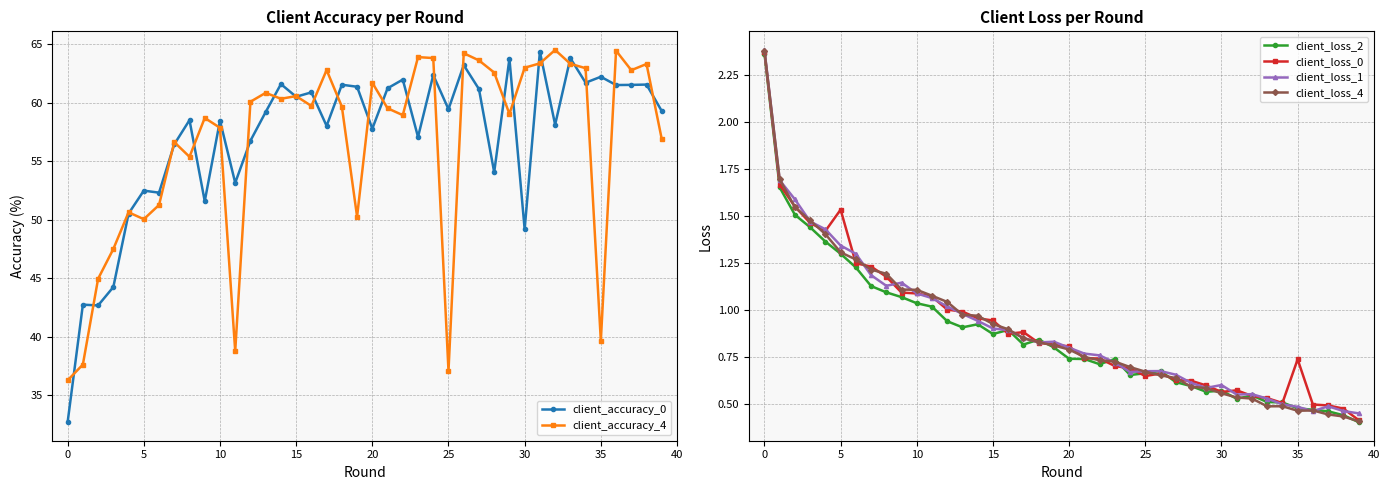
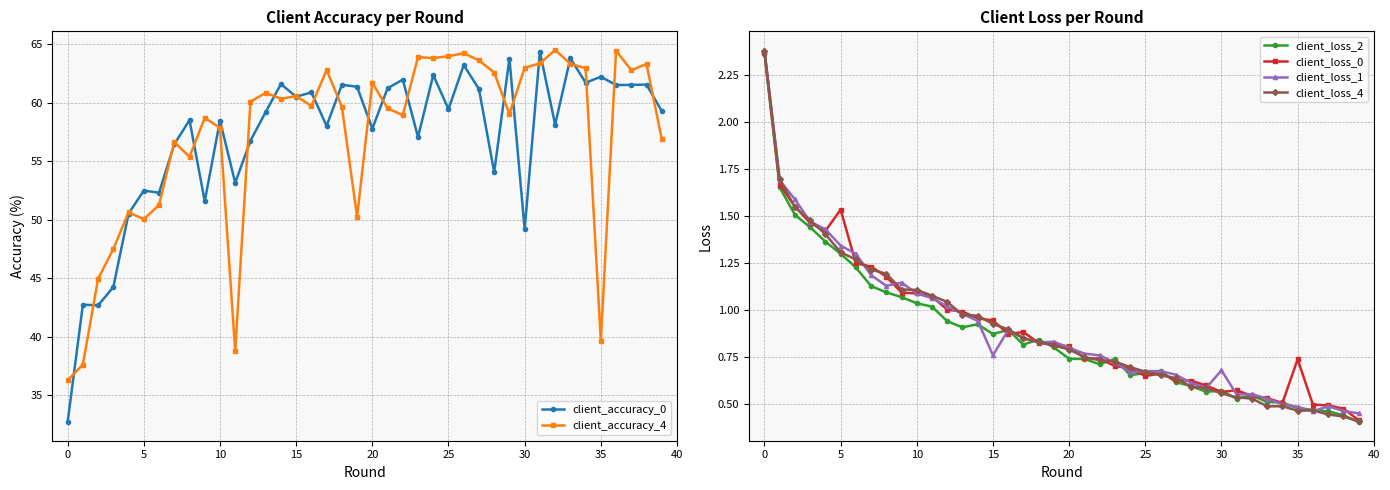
Client Accuracy per Round, client_accuracy_4, 25: 37.1 -> 64.0
Client Loss per Round, client_loss_1, 15: 0.90 -> 0.76
Client Loss per Round, client_loss_1, 30: 0.60 -> 0.68
